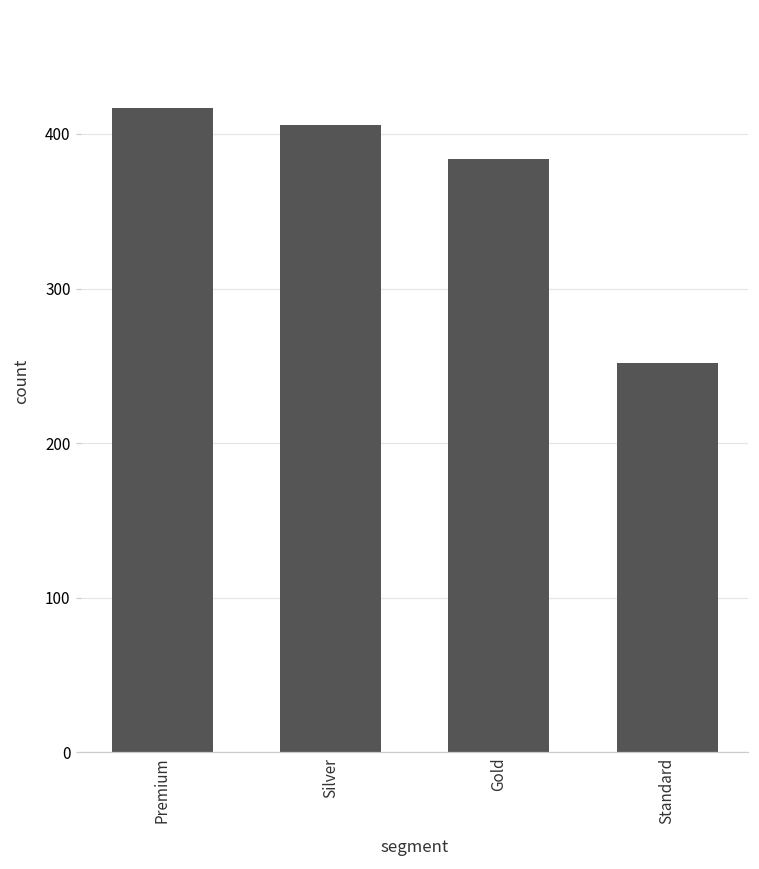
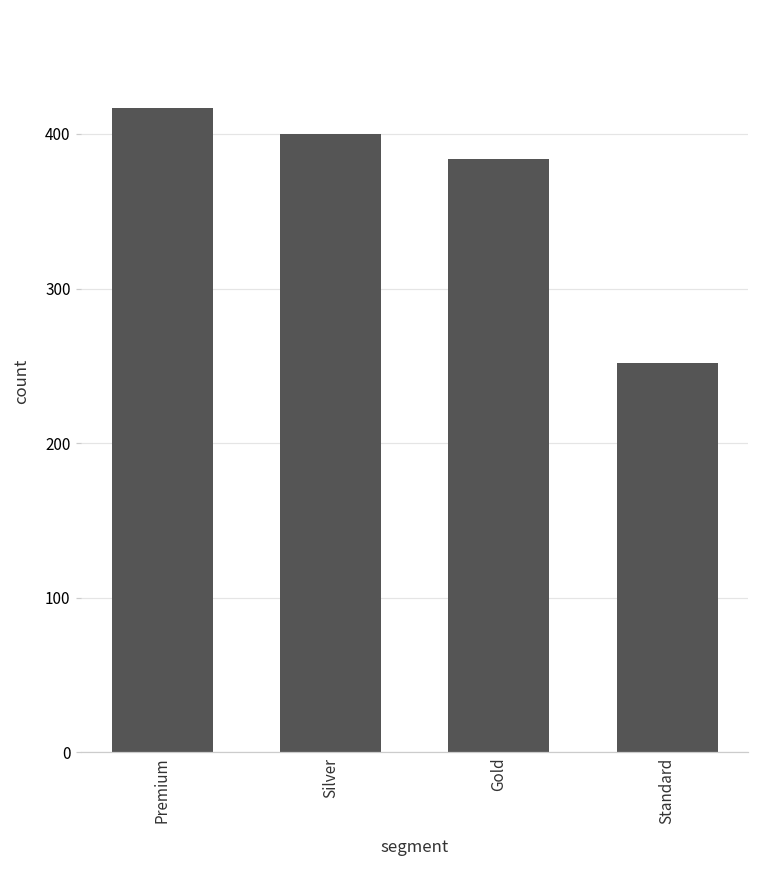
Silver: 406 -> 400
